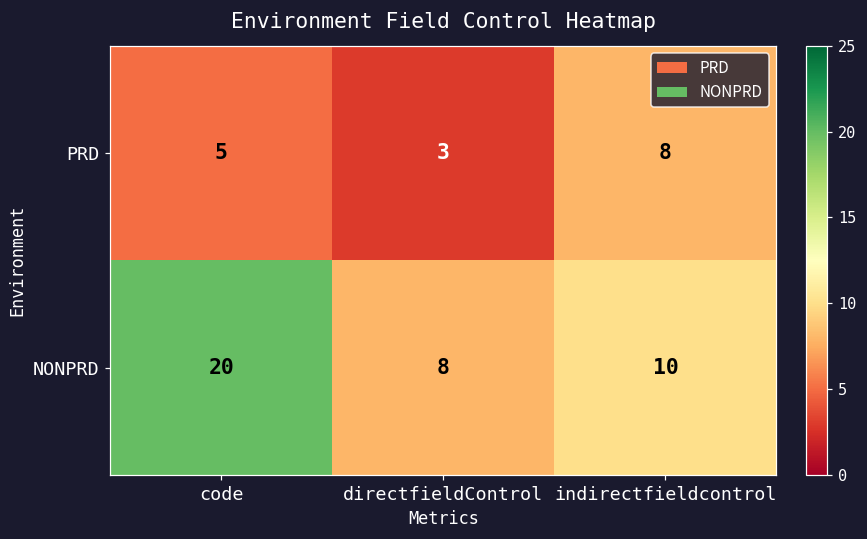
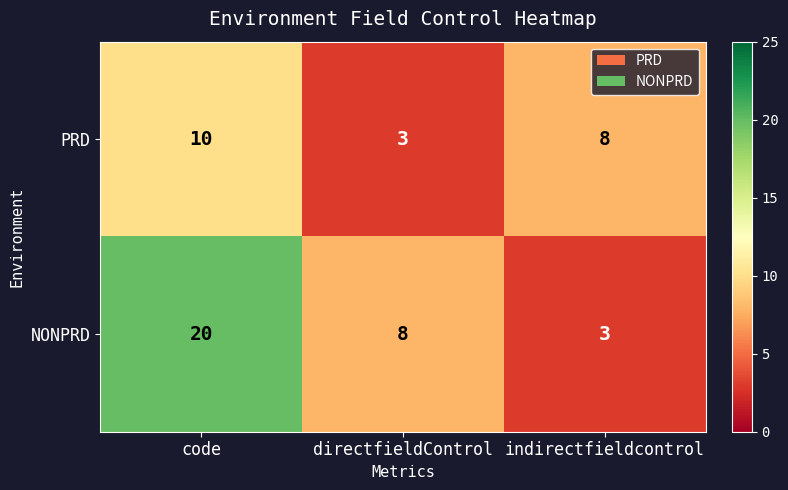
PRD, code: 5 -> 10
NONPRD, indirectfieldcontrol: 10 -> 3
